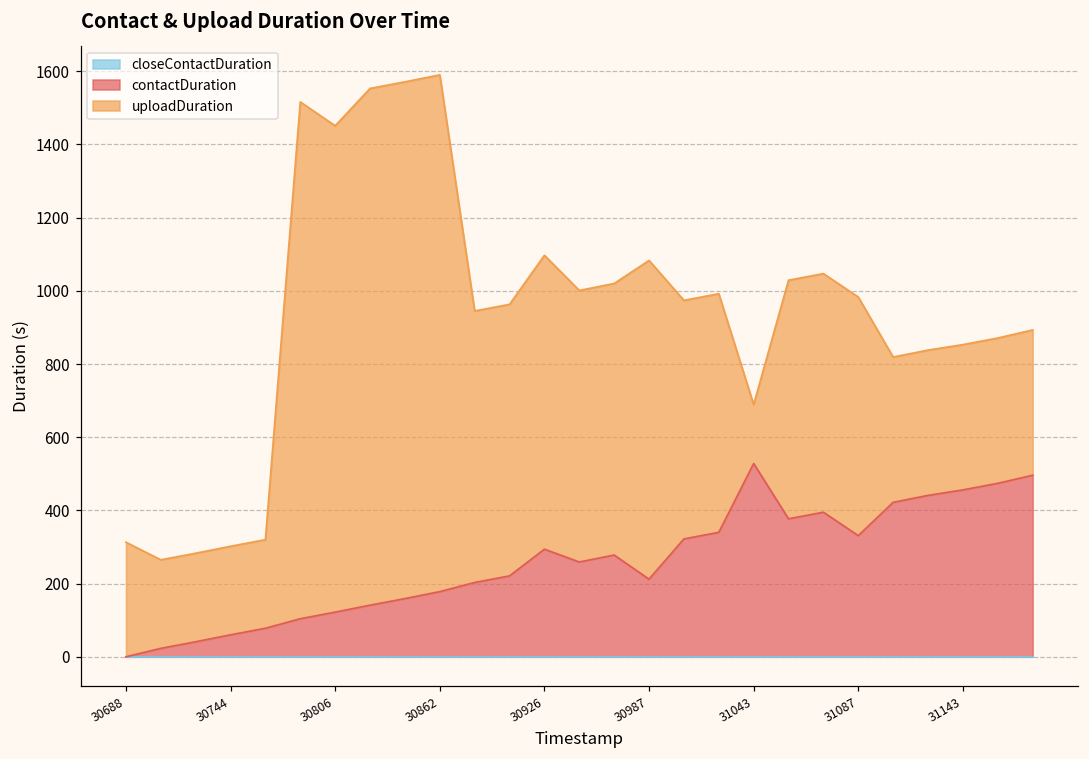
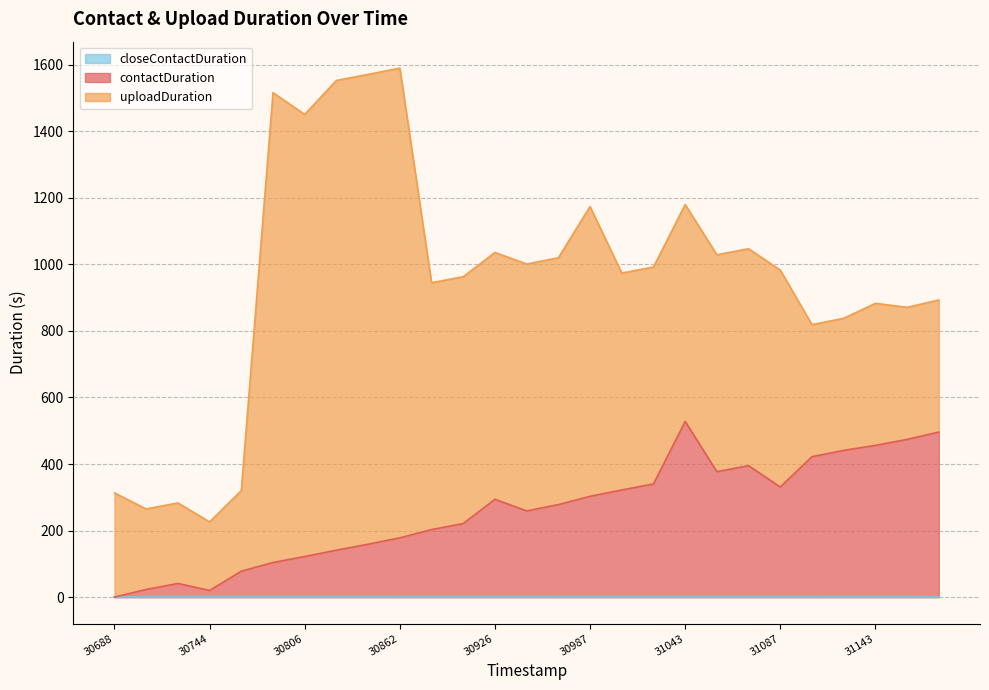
contactDuration, 30744: 60 -> 20
uploadDuration, 30744: 240 -> 210
uploadDuration, 30926: 800 -> 740
contactDuration, 30987: 210 -> 300
uploadDuration, 31043: 160 -> 650
uploadDuration, 31143: 400 -> 430
